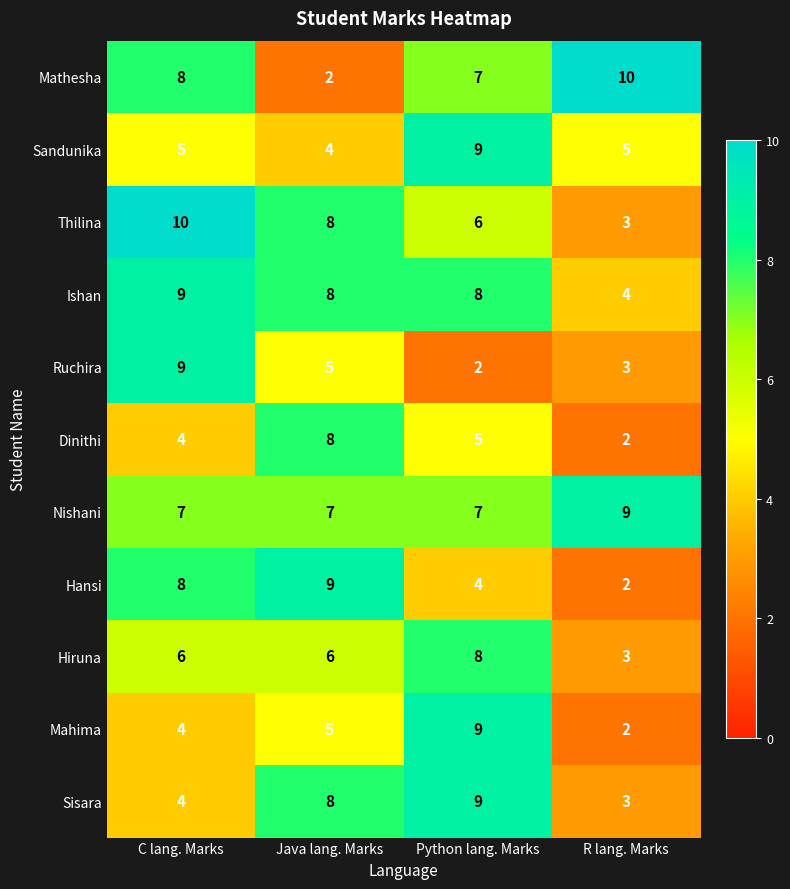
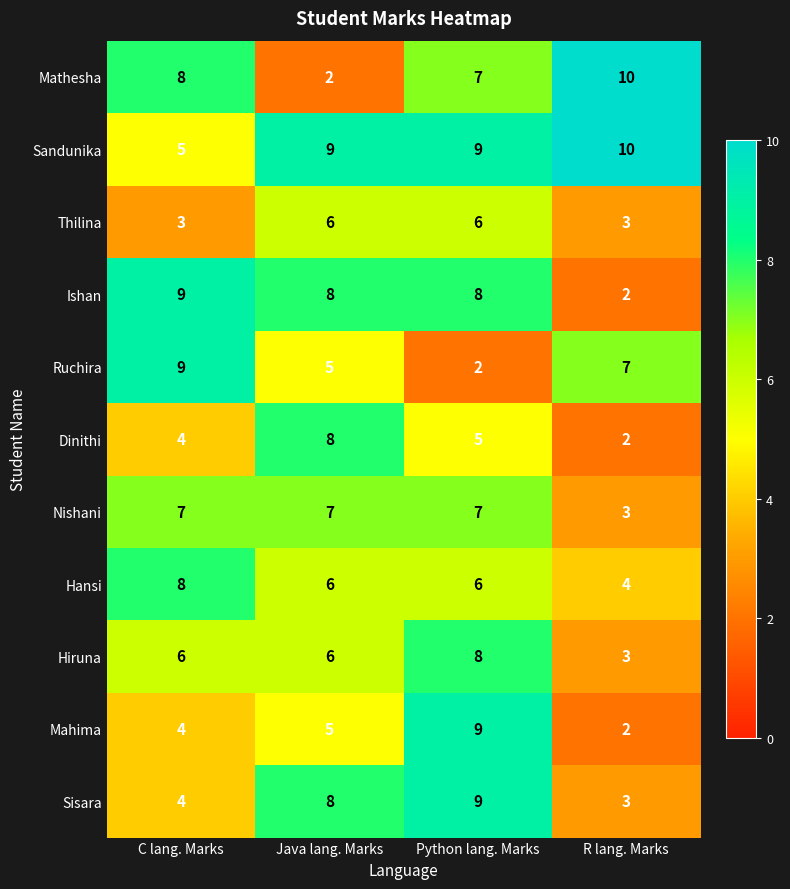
Sandunika, Java lang. Marks: 4 -> 9
Sandunika, R lang. Marks: 5 -> 10
Thilina, C lang. Marks: 10 -> 3
Thilina, Java lang. Marks: 8 -> 6
Ishan, R lang. Marks: 4 -> 2
Ruchira, R lang. Marks: 3 -> 7
Nishani, R lang. Marks: 9 -> 3
Hansi, Java lang. Marks: 9 -> 6
Hansi, Python lang. Marks: 4 -> 6
Hansi, R lang. Marks: 2 -> 4
